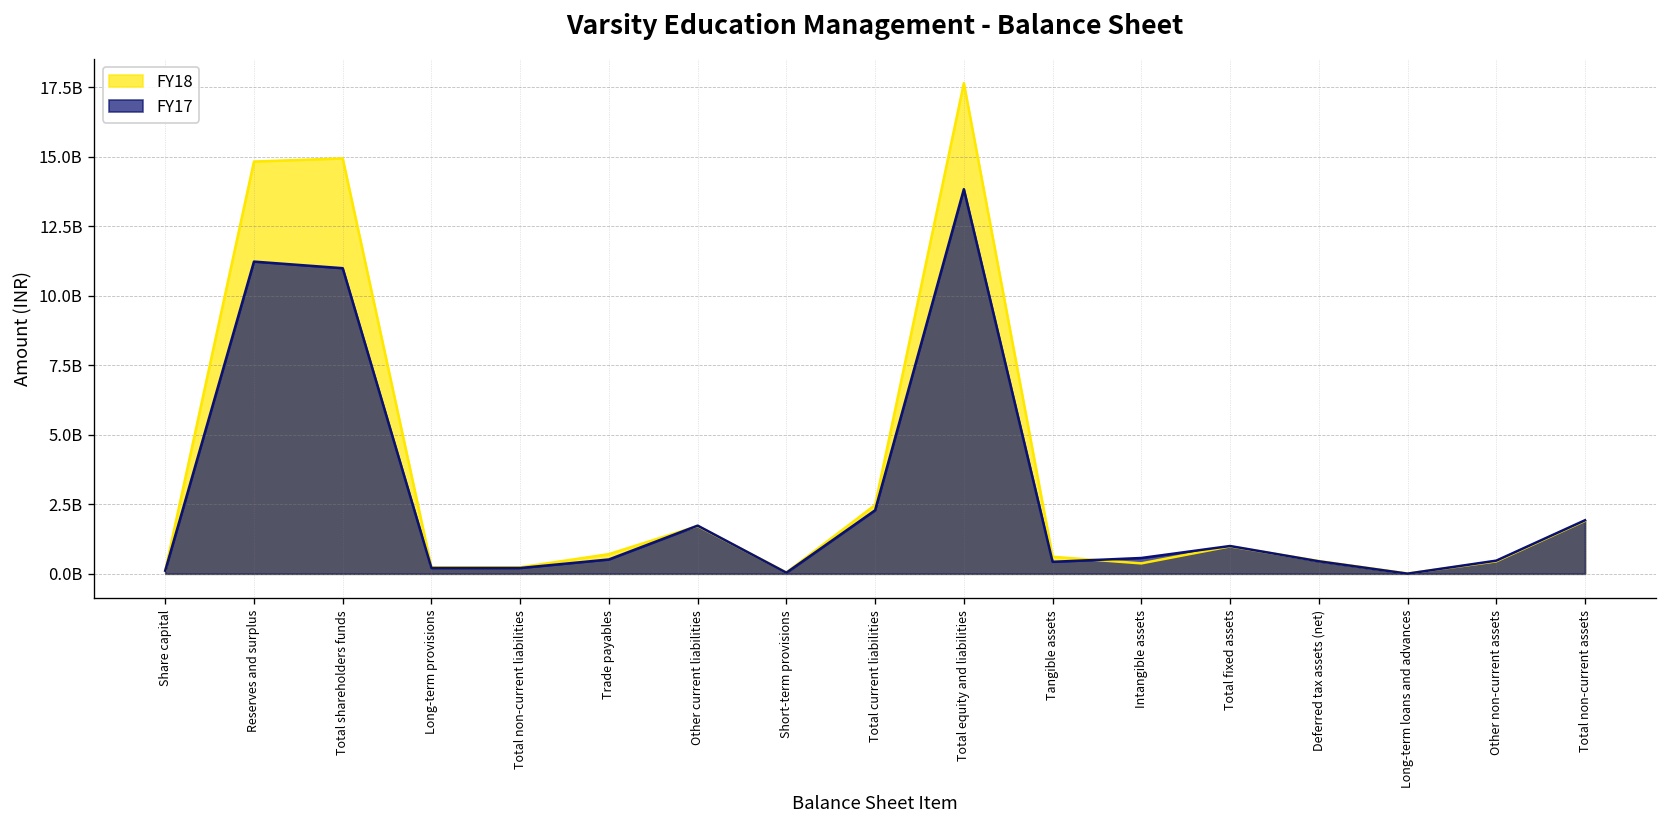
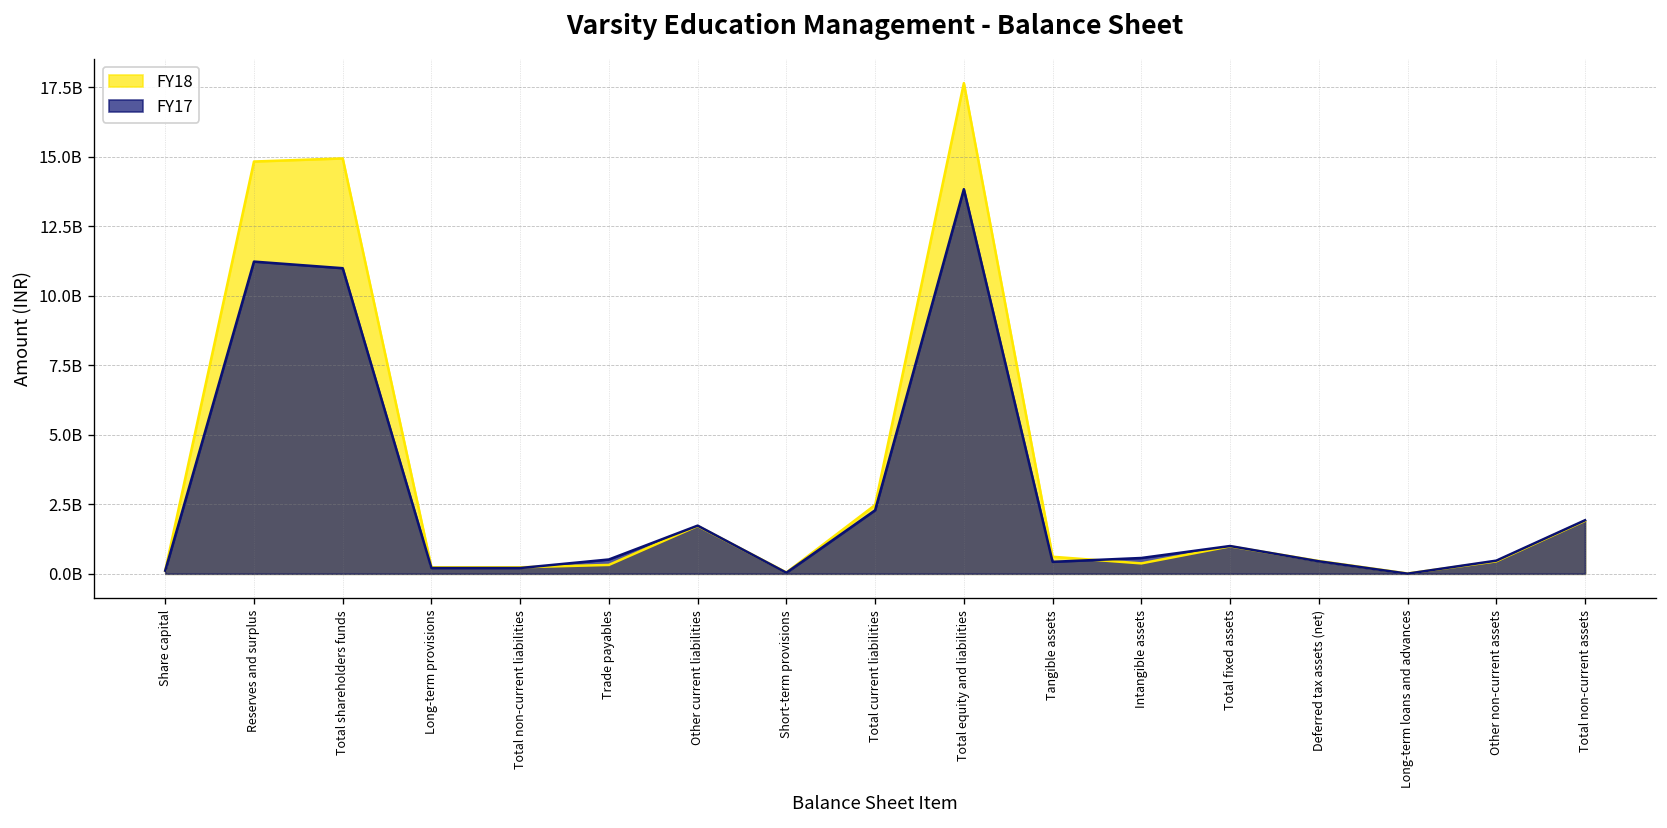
FY18, Trade payables: 700000000 -> 300000000
